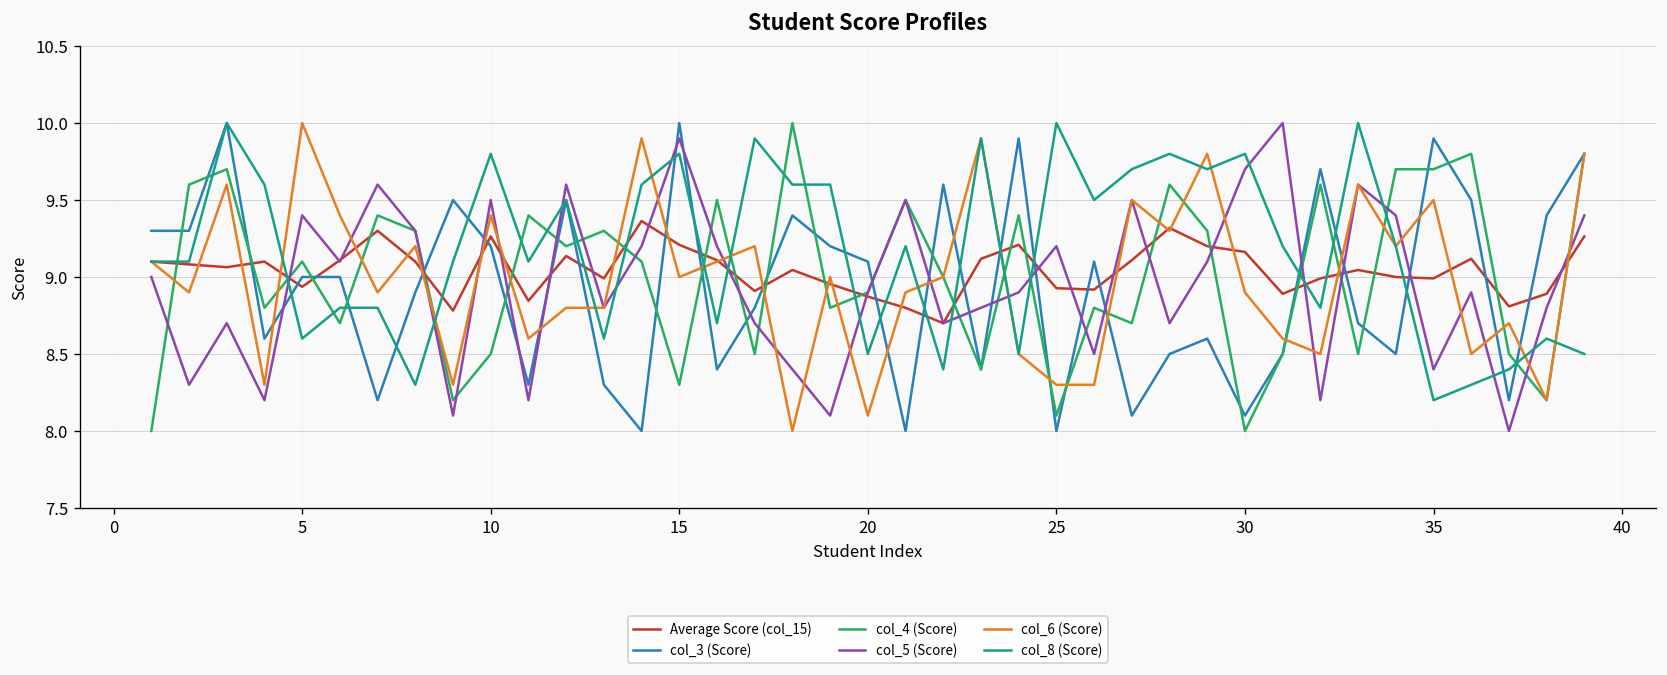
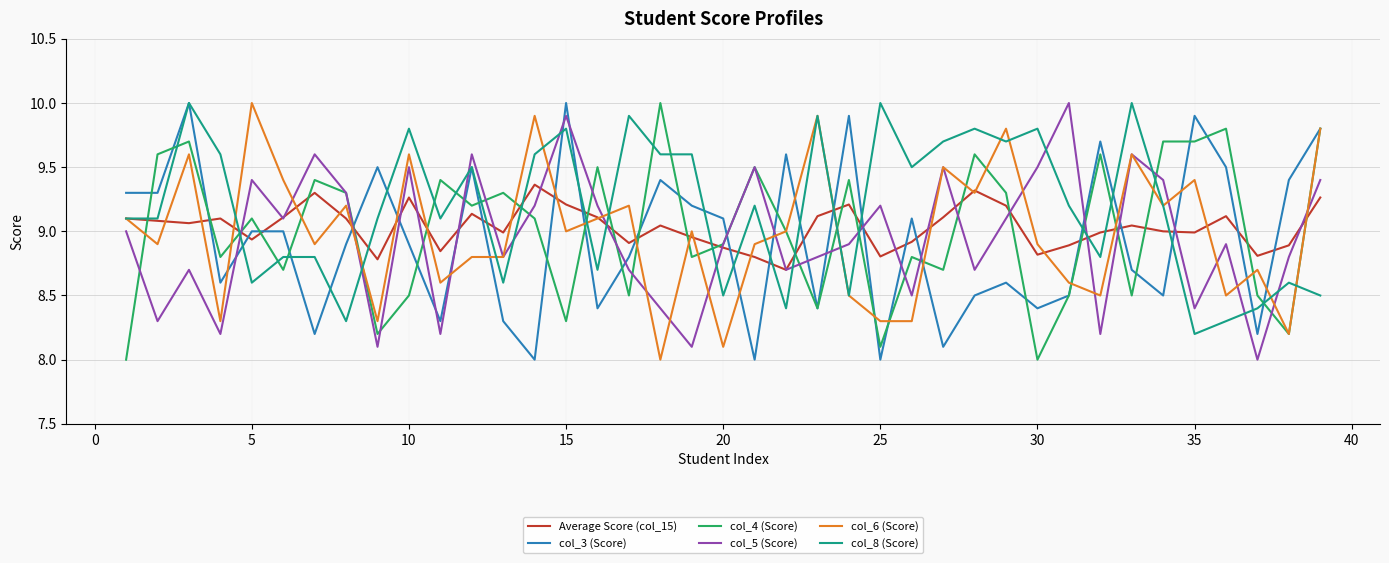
col_3 (Score), 10: 9.2 -> 8.9
col_6 (Score), 10: 9.4 -> 9.6
Average Score (col_15), 25: 8.93 -> 8.80
Average Score (col_15), 30: 9.16 -> 8.82
col_3 (Score), 30: 8.1 -> 8.4
col_5 (Score), 30: 9.7 -> 9.5
col_6 (Score), 35: 9.5 -> 9.4
